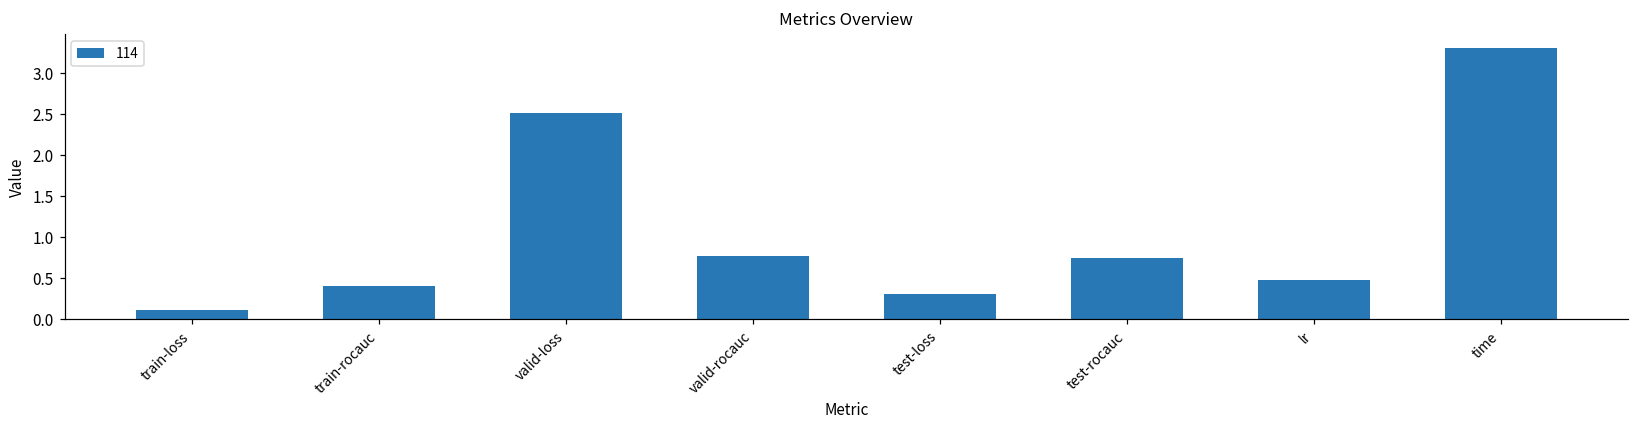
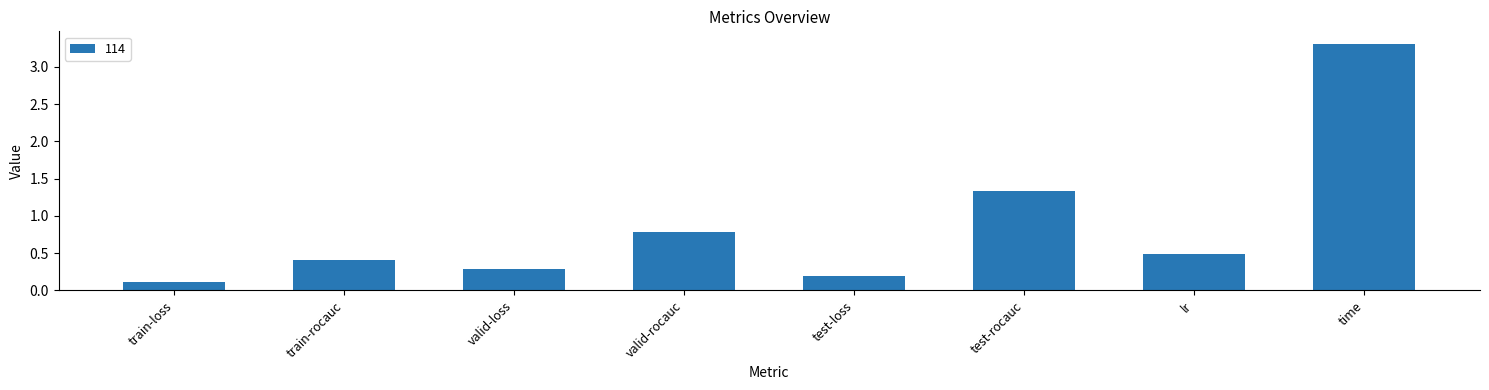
valid-loss: 2.5 -> 0.3
test-loss: 0.3 -> 0.2
test-rocauc: 0.7 -> 1.3
